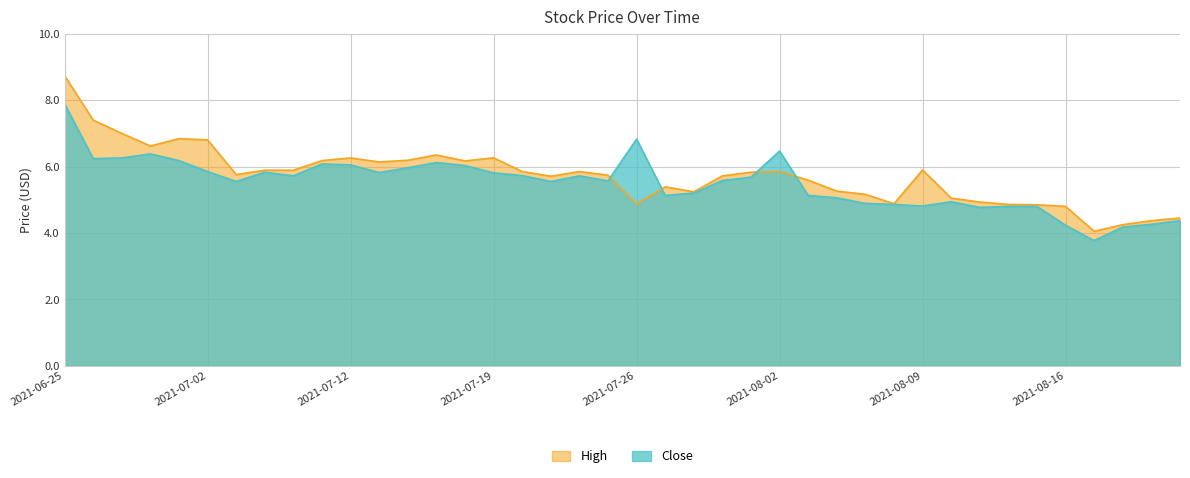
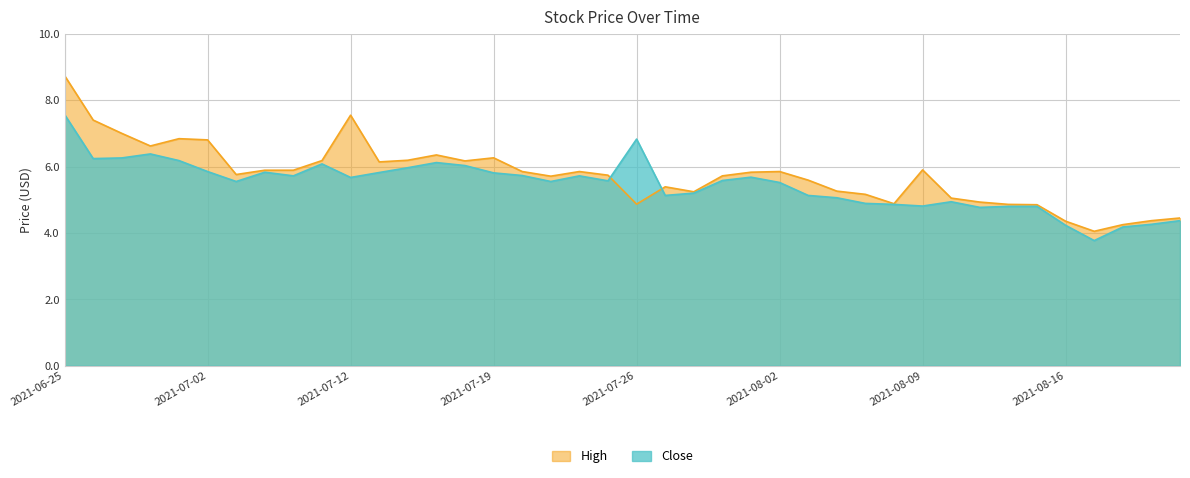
Close, 2021-06-25: 7.9 -> 7.6
High, 2021-07-12: 6.3 -> 7.5
Close, 2021-07-12: 6.1 -> 5.7
Close, 2021-08-02: 6.5 -> 5.5
High, 2021-08-16: 4.8 -> 4.4
